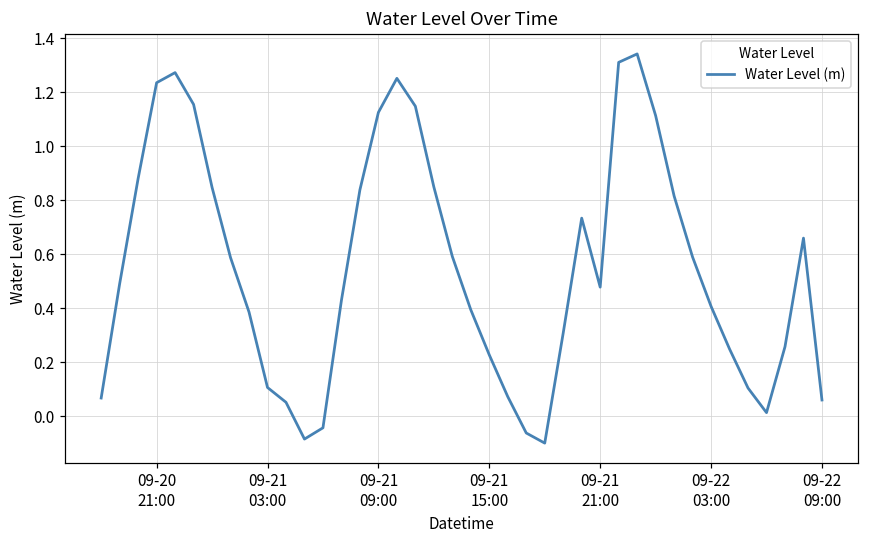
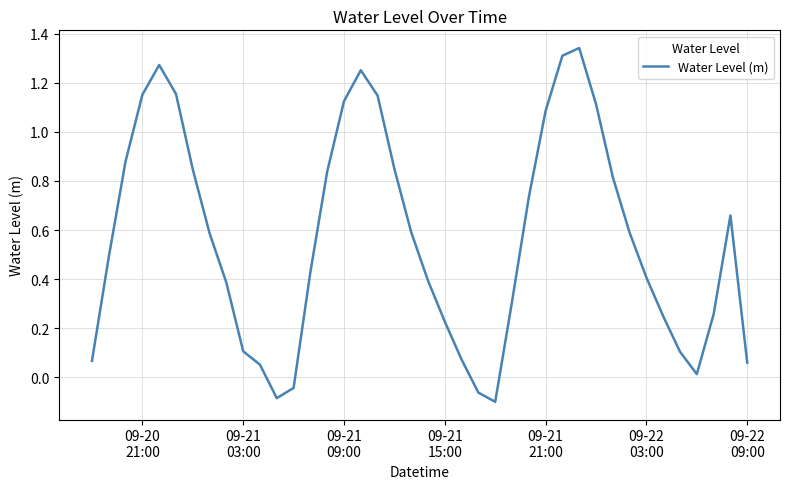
09-20 21:00: 1.23 -> 1.15
09-21 21:00: 0.48 -> 1.09
